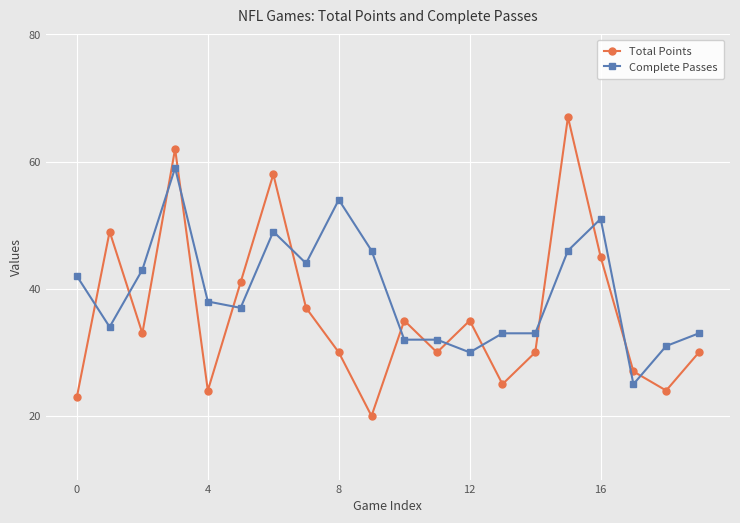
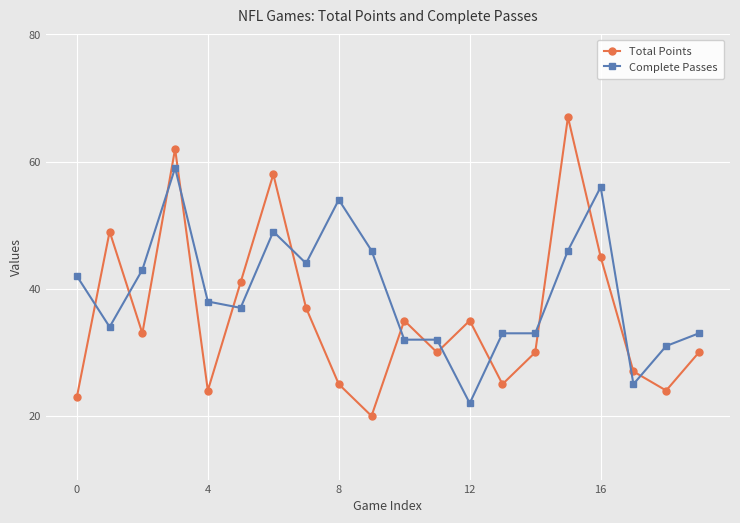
Total Points, 8: 30 -> 25
Complete Passes, 12: 30 -> 22
Complete Passes, 16: 51 -> 56
